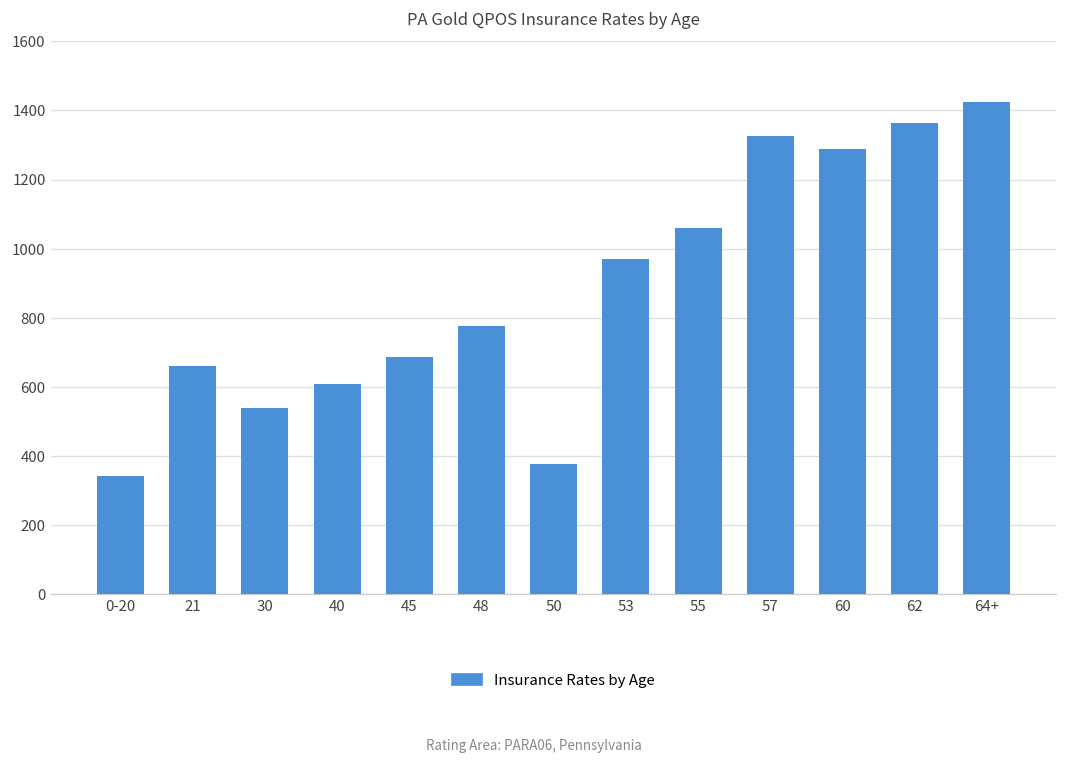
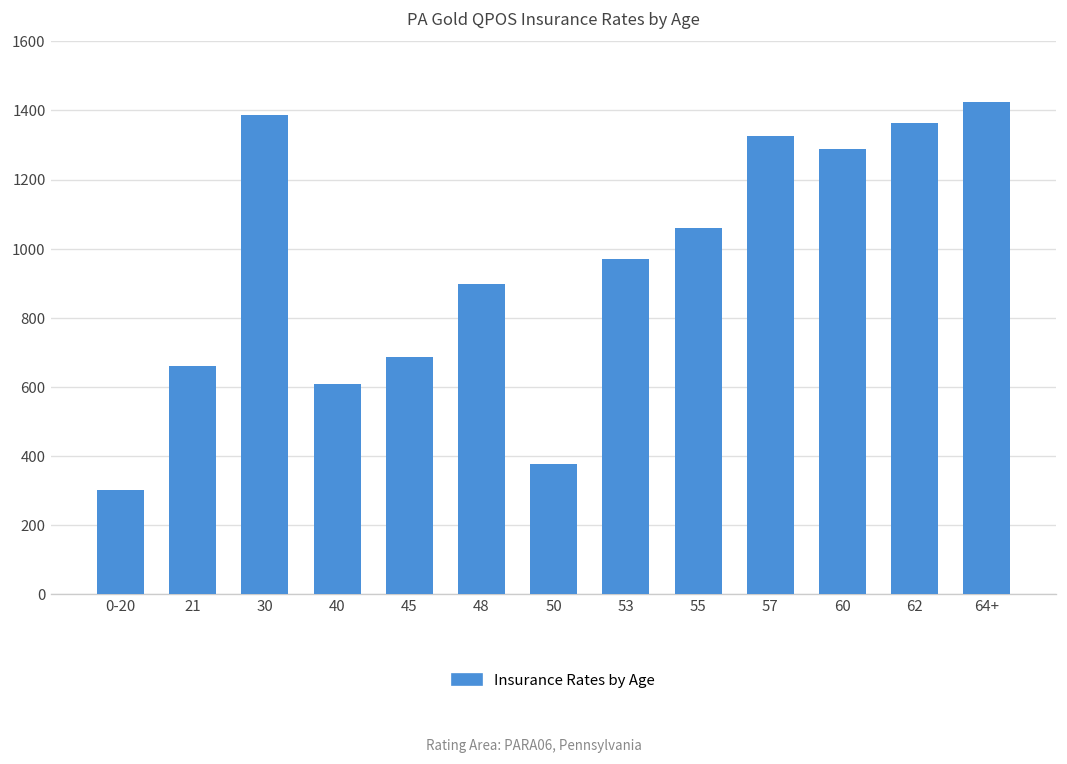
0-20: 340 -> 300
30: 540 -> 1390
48: 780 -> 900
